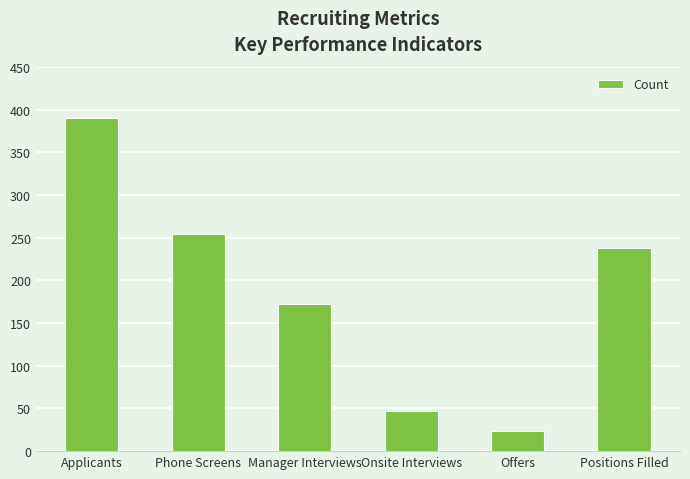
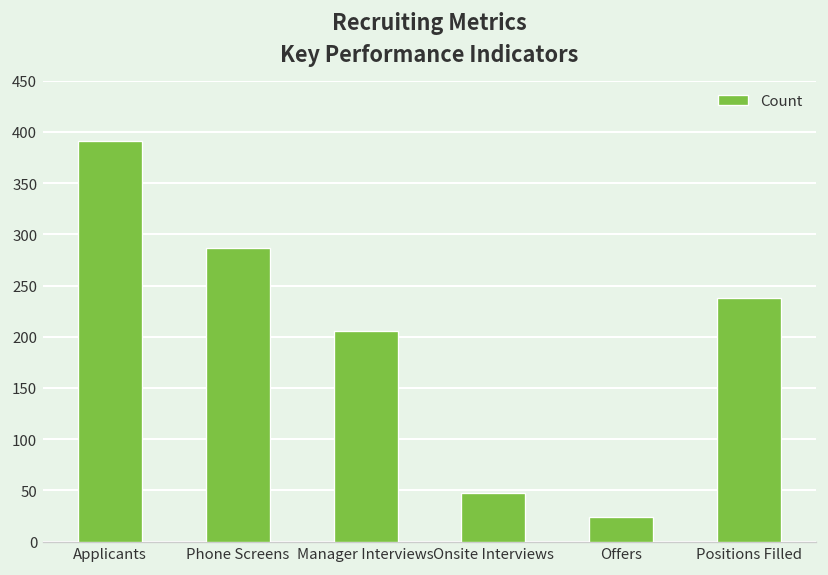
Phone Screens: 250 -> 290
Manager Interviews: 170 -> 210
